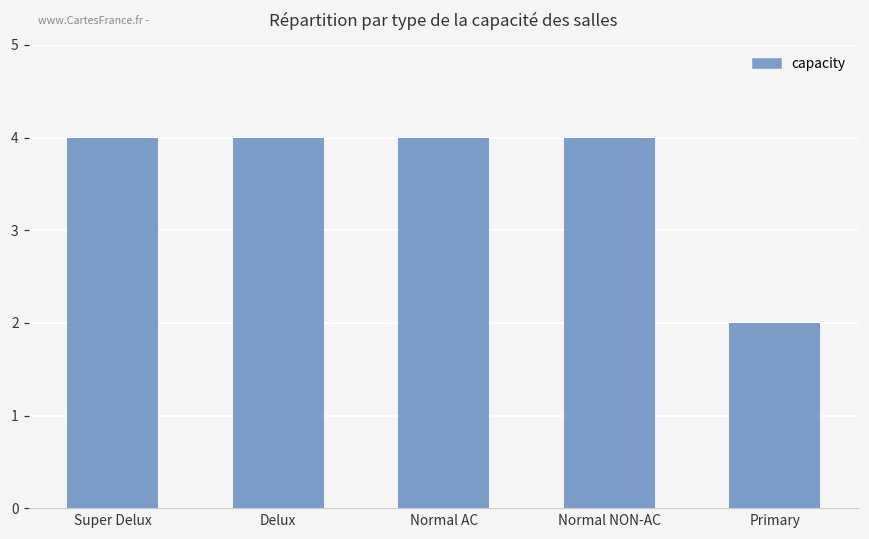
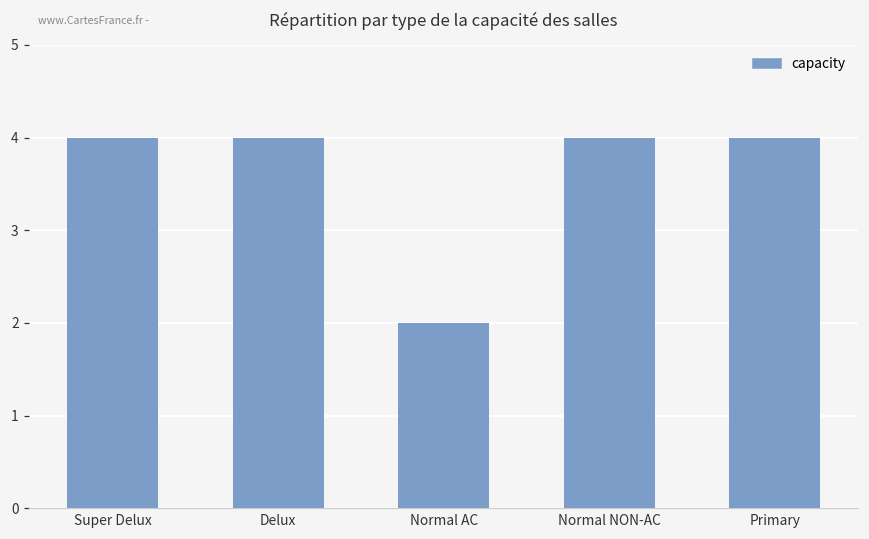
Normal AC: 4 -> 2
Primary: 2 -> 4
